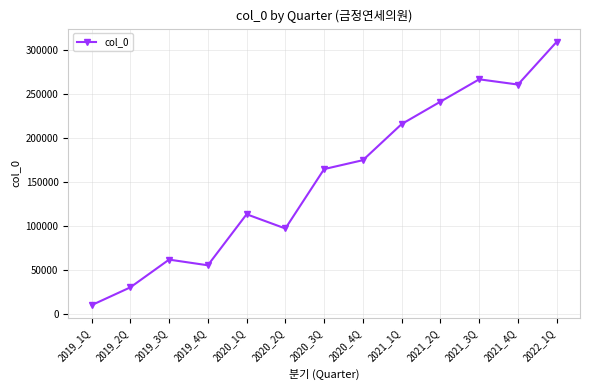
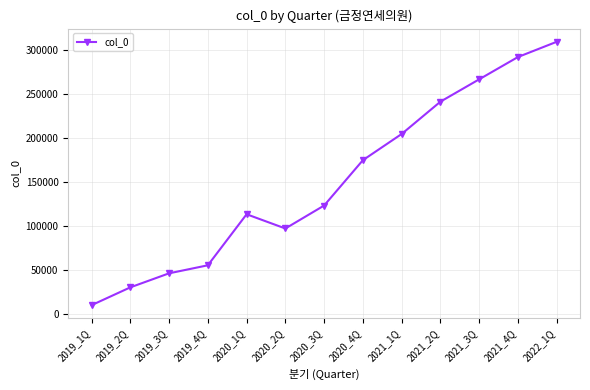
2019_3Q: 60000 -> 50000
2020_3Q: 160000 -> 120000
2021_1Q: 220000 -> 200000
2021_4Q: 260000 -> 290000
